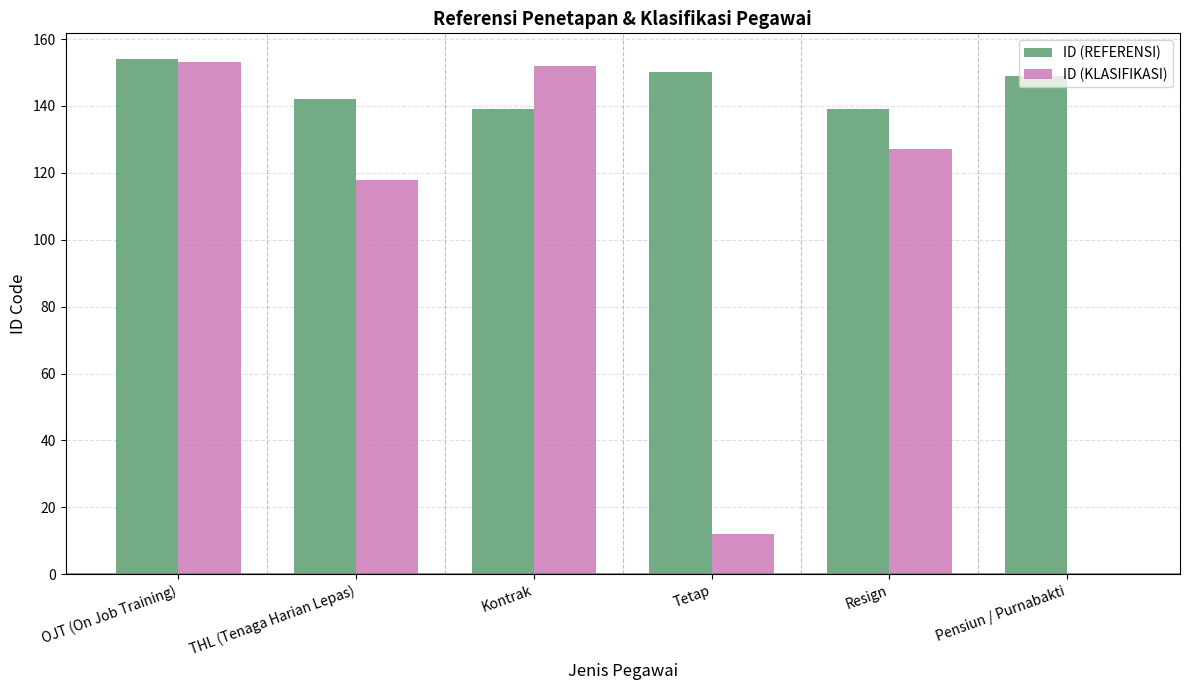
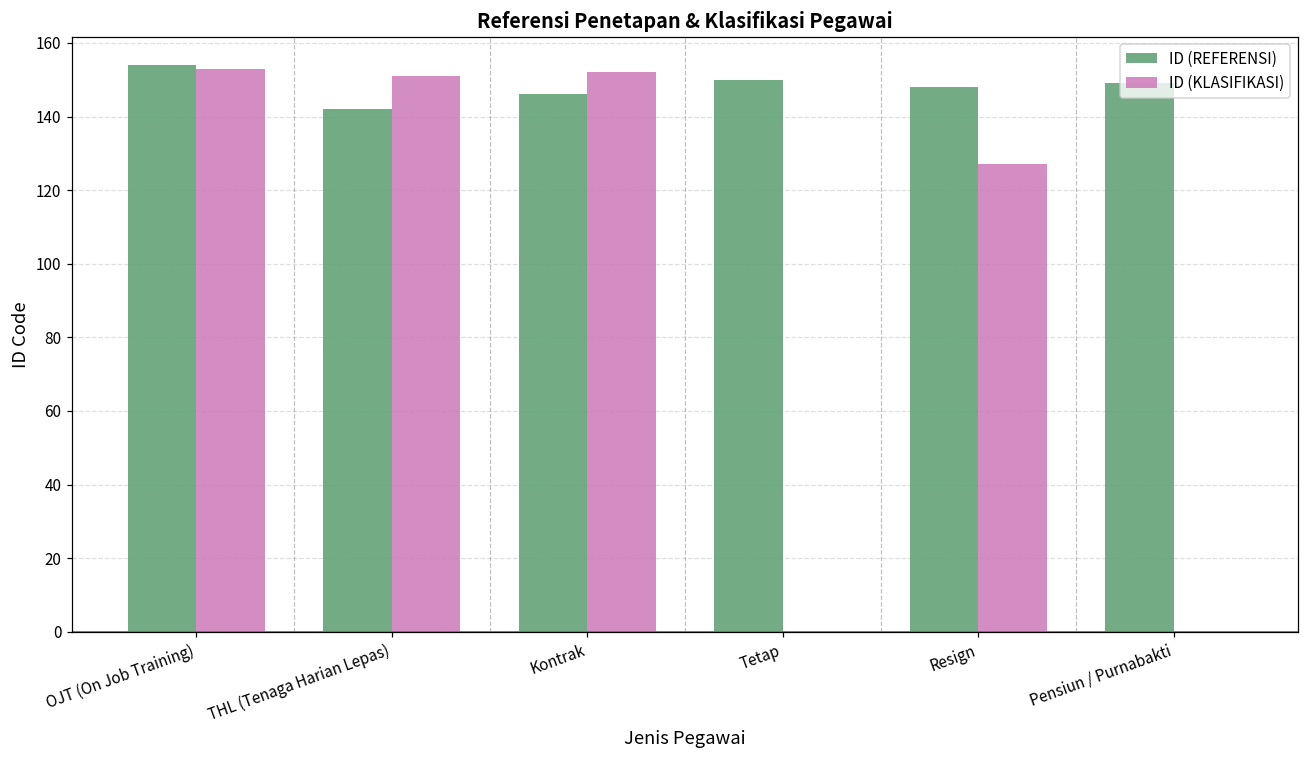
ID (KLASIFIKASI), THL (Tenaga Harian Lepas): 118 -> 151
ID (REFERENSI), Kontrak: 139 -> 146
ID (KLASIFIKASI), Tetap: 12 -> 0
ID (REFERENSI), Resign: 139 -> 148
